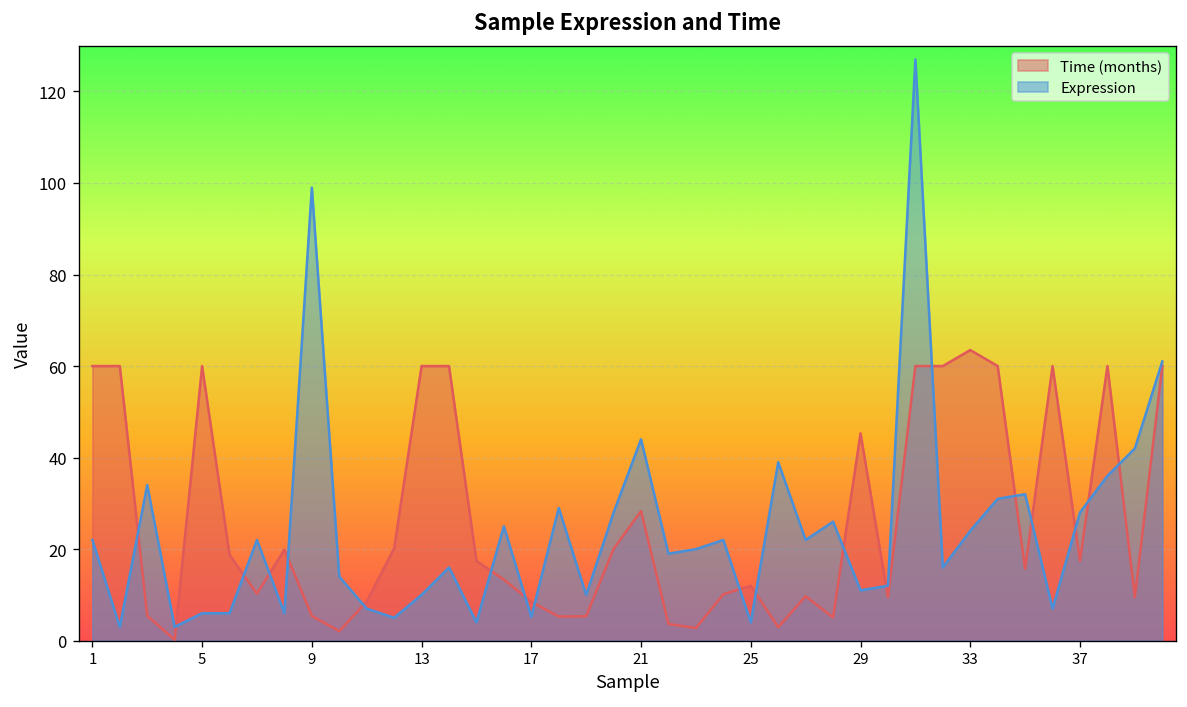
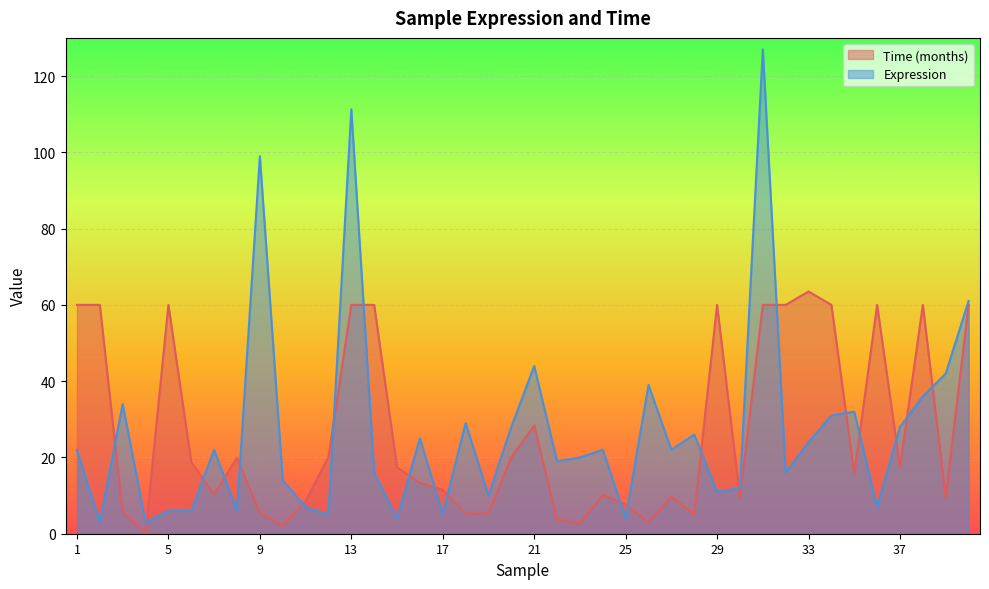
Expression, 13: 10 -> 111
Time (months), 17: 9 -> 12
Time (months), 25: 12 -> 8
Time (months), 29: 45 -> 60
